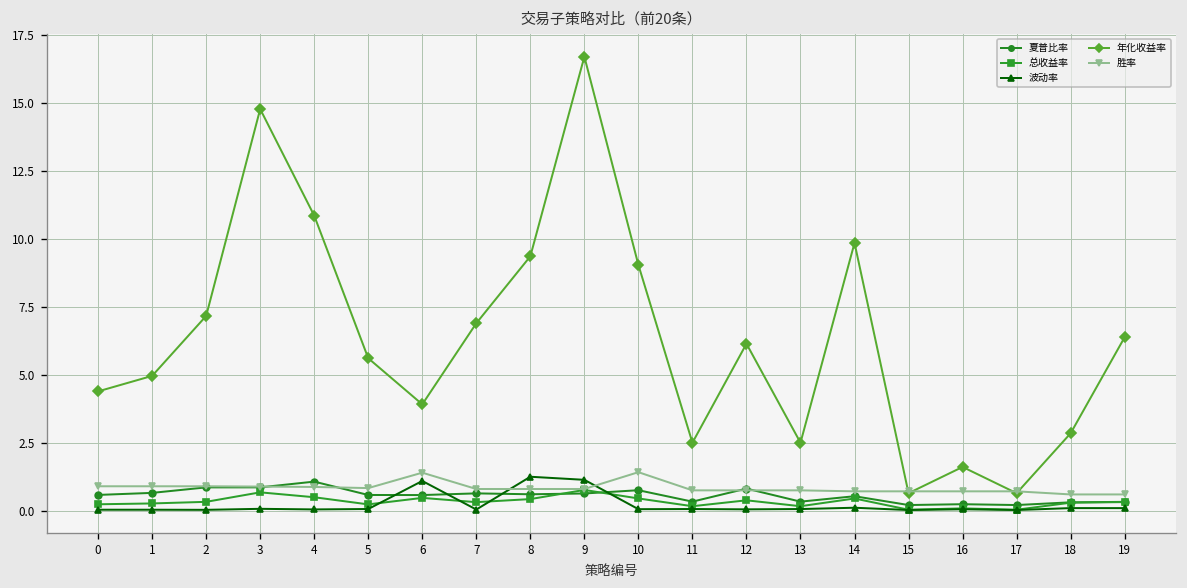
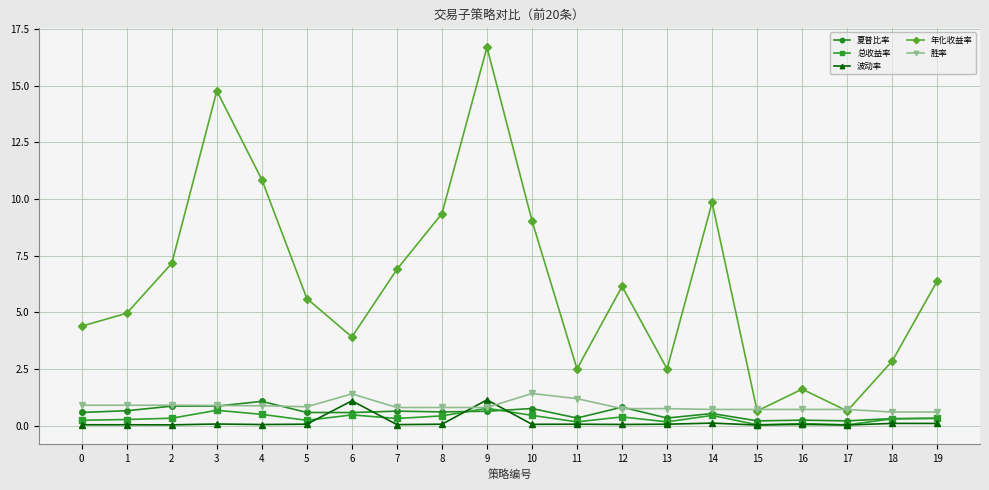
波动率, 8: 1.3 -> 0.1
胜率, 11: 0.8 -> 1.2
